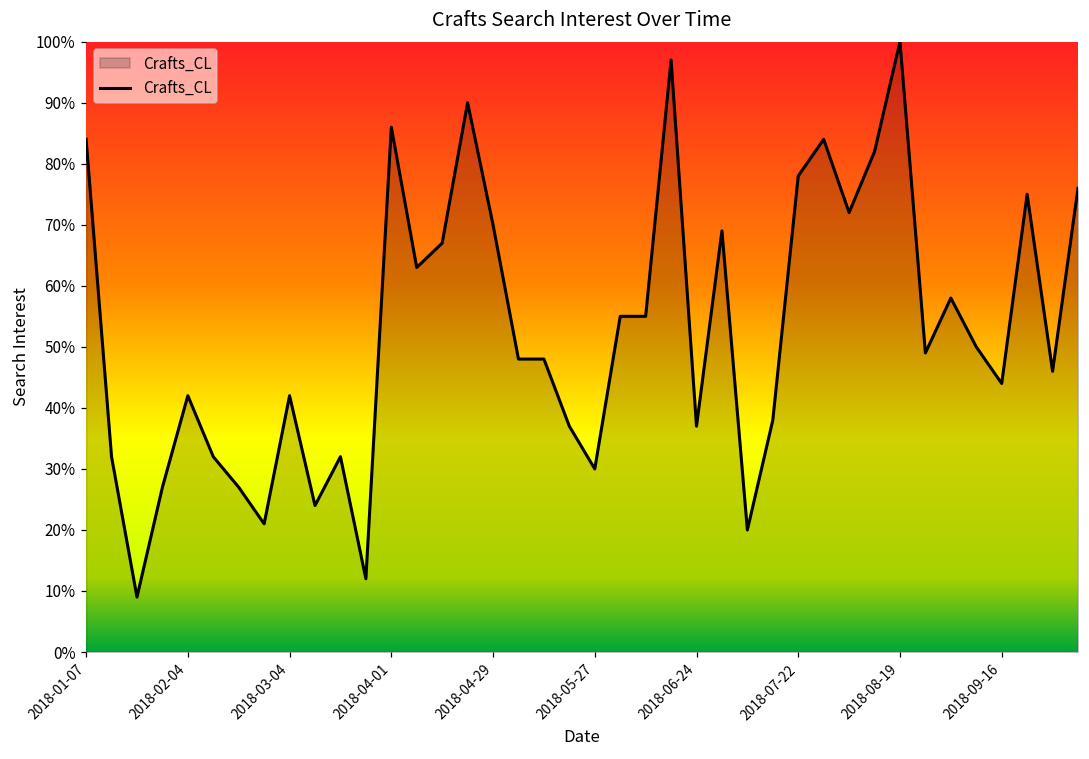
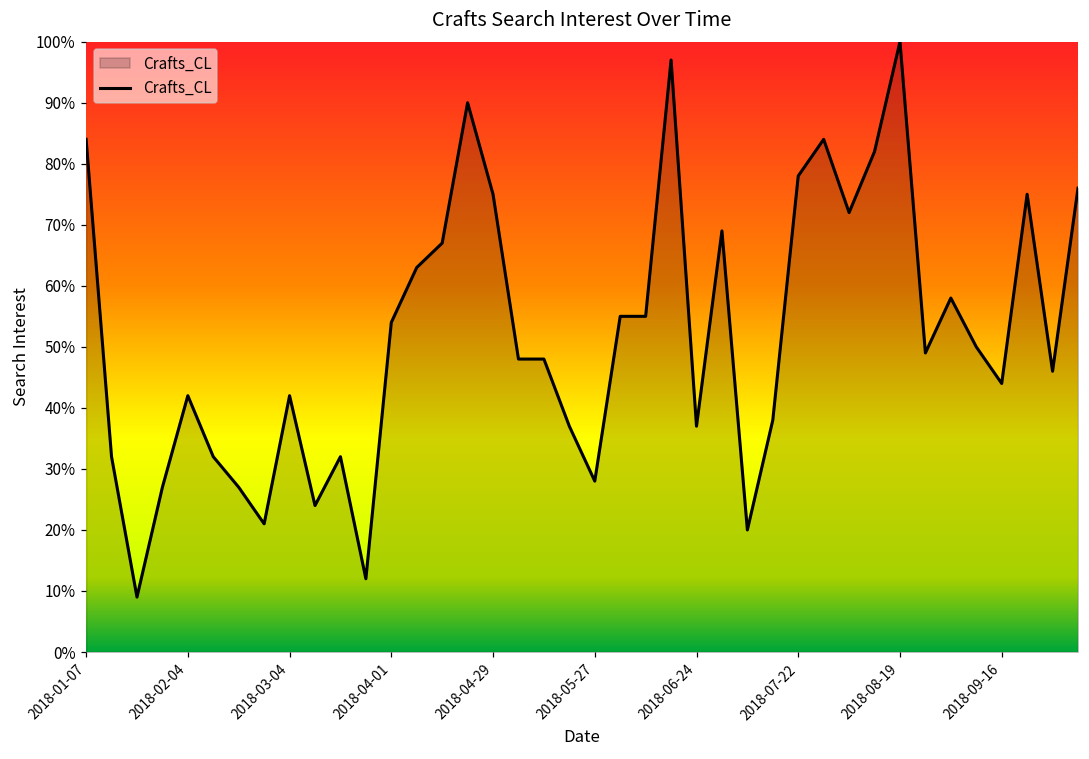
2018-04-01: 86% -> 54%
2018-04-29: 70% -> 75%
2018-05-27: 30% -> 28%
